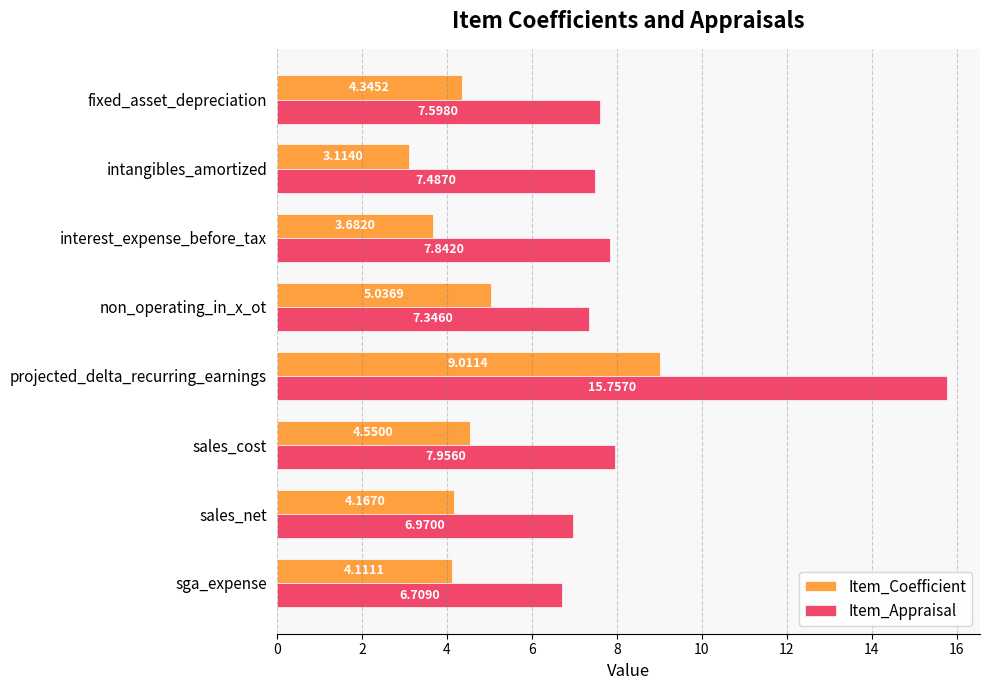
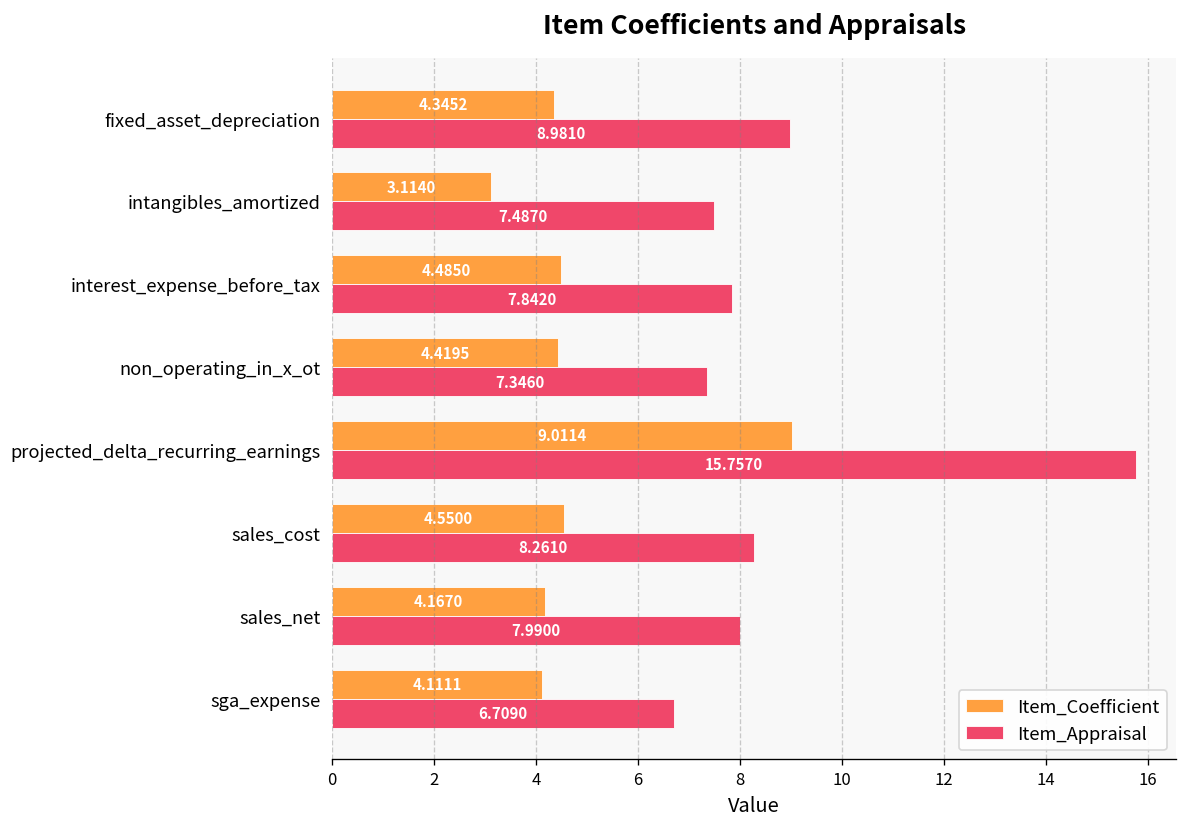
Item_Appraisal, fixed_asset_depreciation: 7.5980 -> 8.9810
Item_Coefficient, interest_expense_before_tax: 3.6820 -> 4.4850
Item_Coefficient, non_operating_in_x_ot: 5.0369 -> 4.4195
Item_Appraisal, sales_cost: 7.9560 -> 8.2610
Item_Appraisal, sales_net: 6.9700 -> 7.9900
